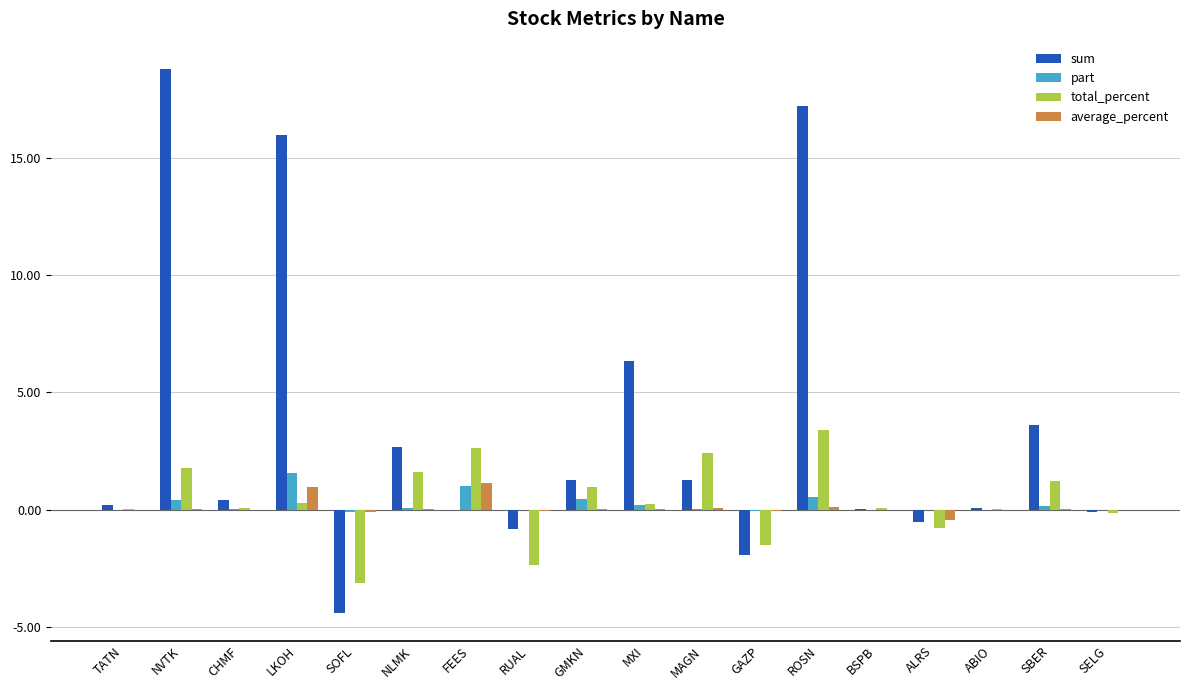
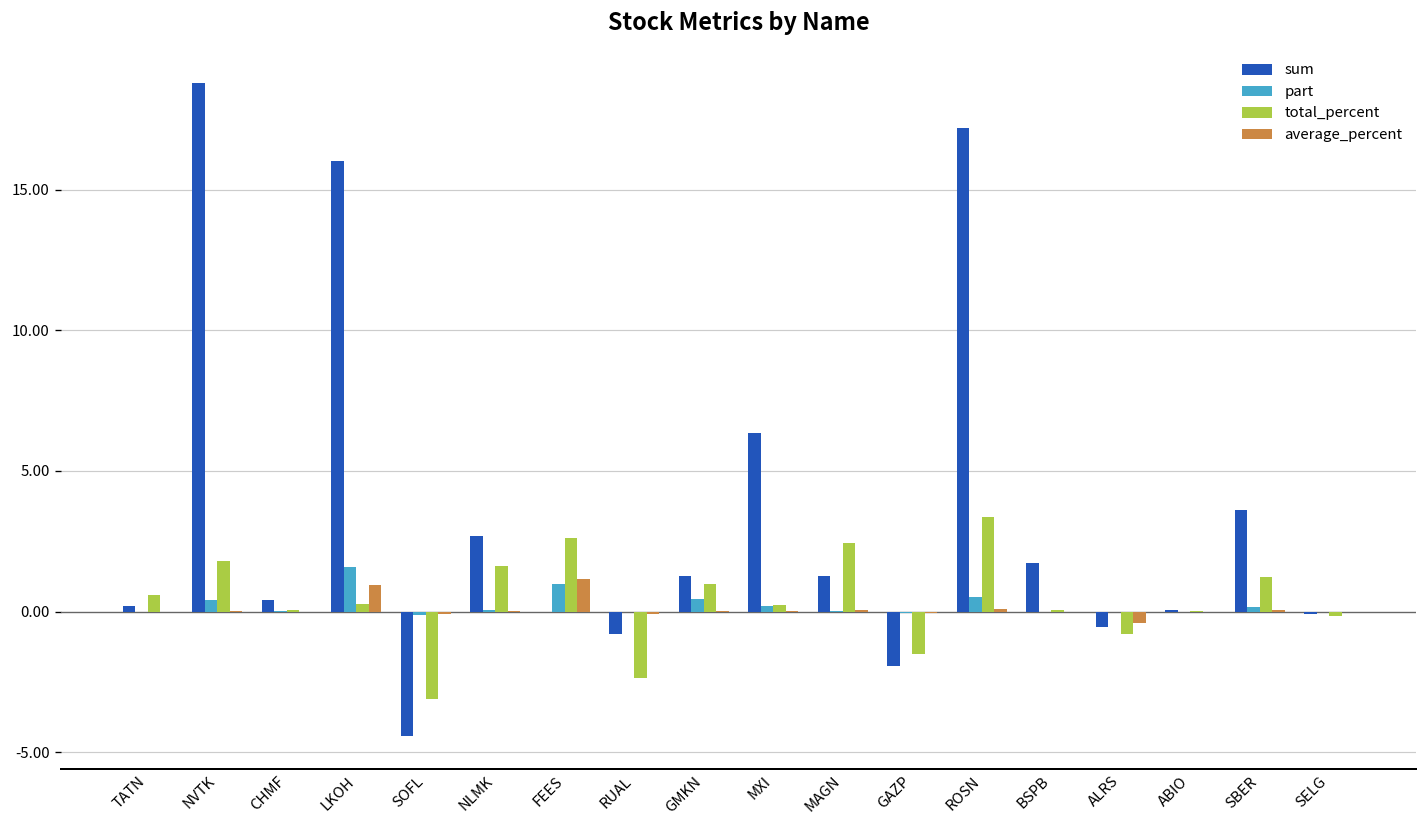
total_percent, TATN: 0.0 -> 0.6
sum, BSPB: 0.0 -> 1.7
